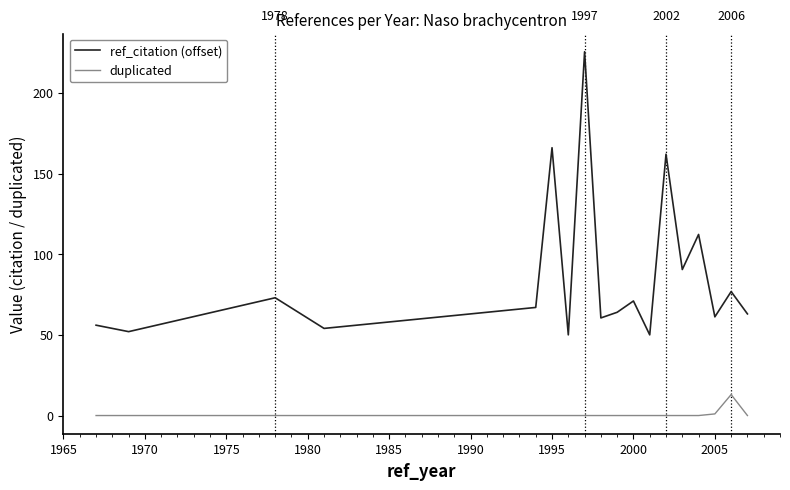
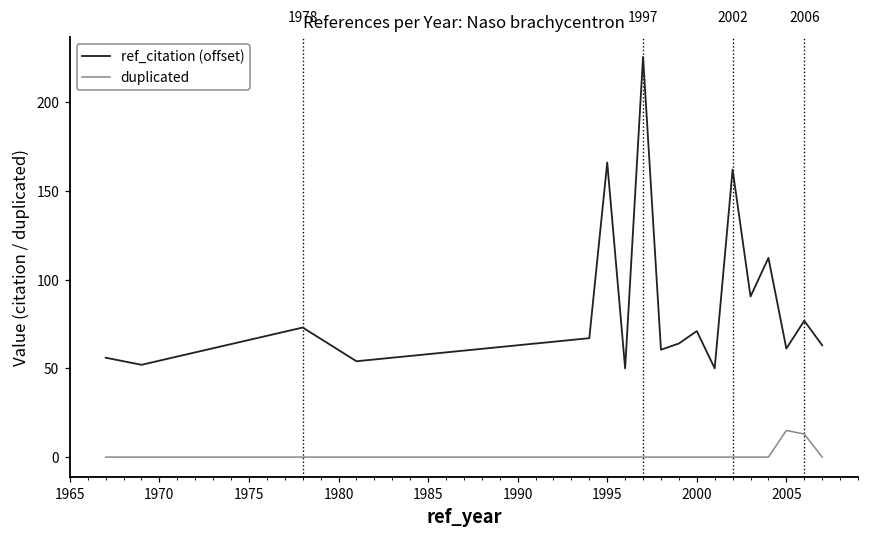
duplicated, 2005: 1 -> 15
